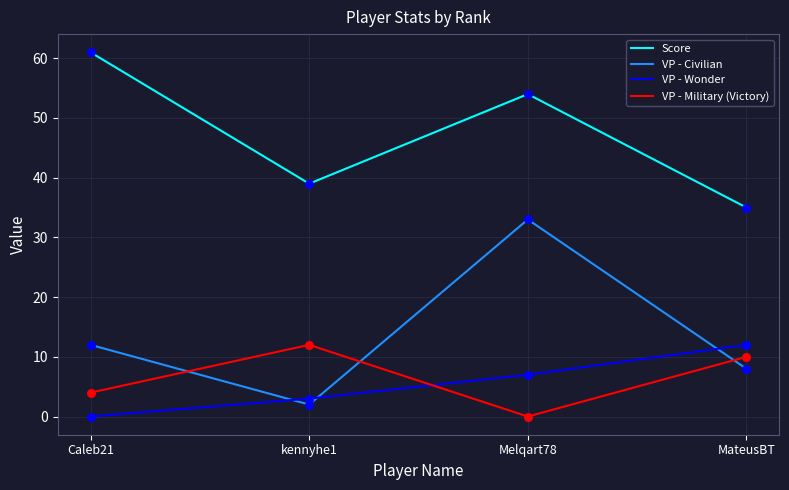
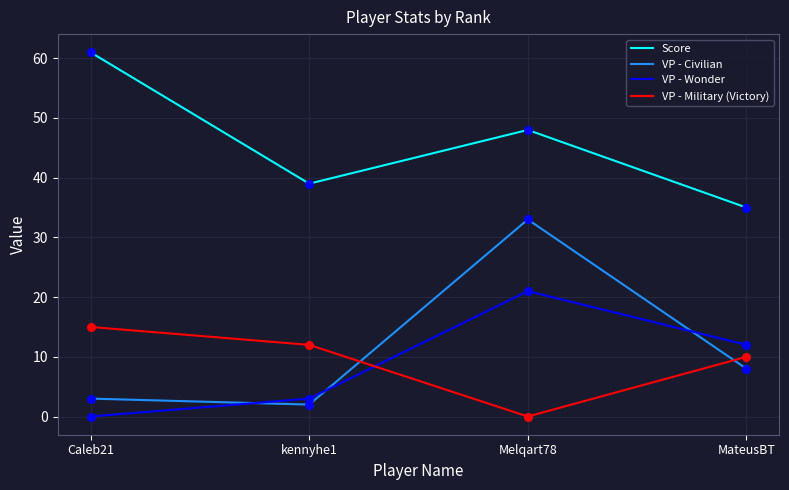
VP - Civilian, Caleb21: 12 -> 3
VP - Military (Victory), Caleb21: 4 -> 15
Score, Melqart78: 54 -> 48
VP - Wonder, Melqart78: 7 -> 21
